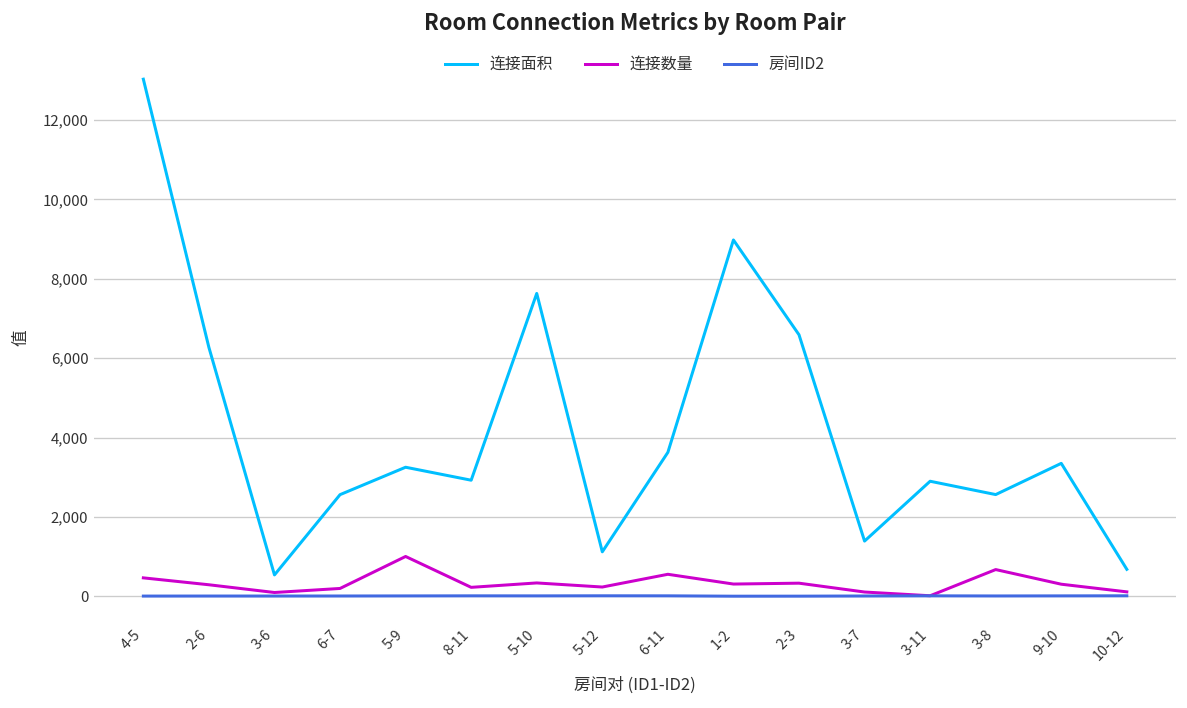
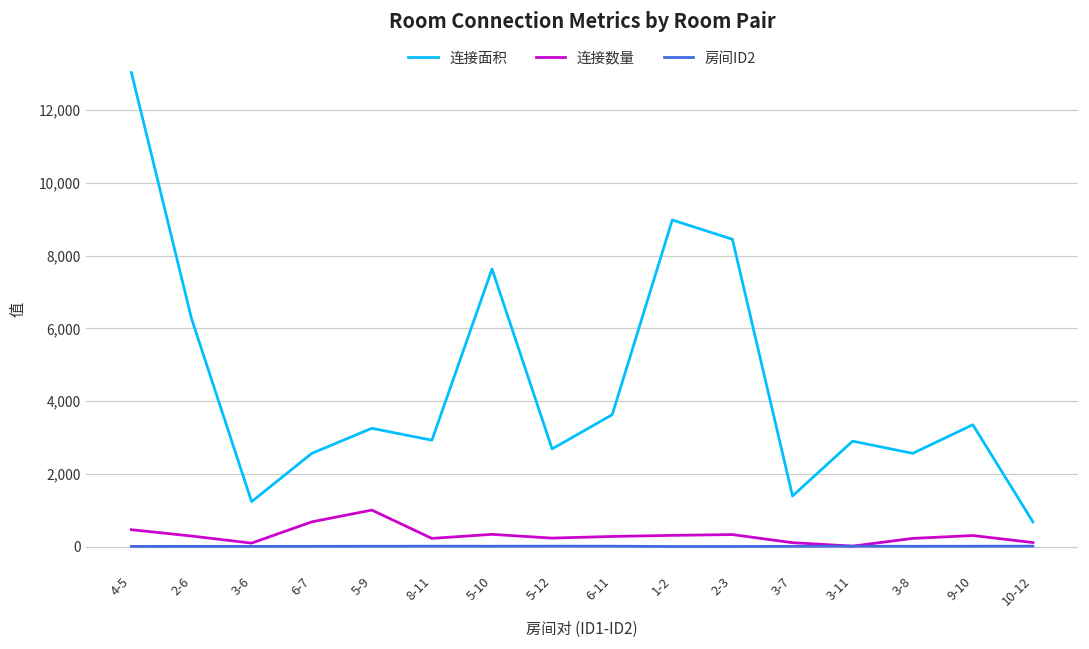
连接面积, 3-6: 500 -> 1,200
连接数量, 6-7: 200 -> 700
连接面积, 5-12: 1,100 -> 2,700
连接数量, 6-11: 600 -> 300
连接面积, 2-3: 6,600 -> 8,400
连接数量, 3-8: 700 -> 200
